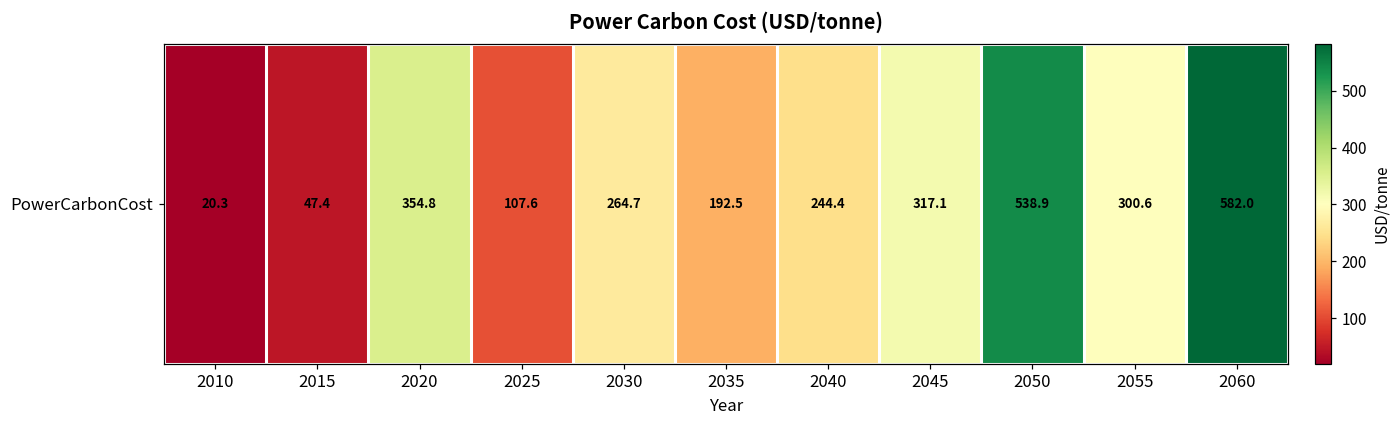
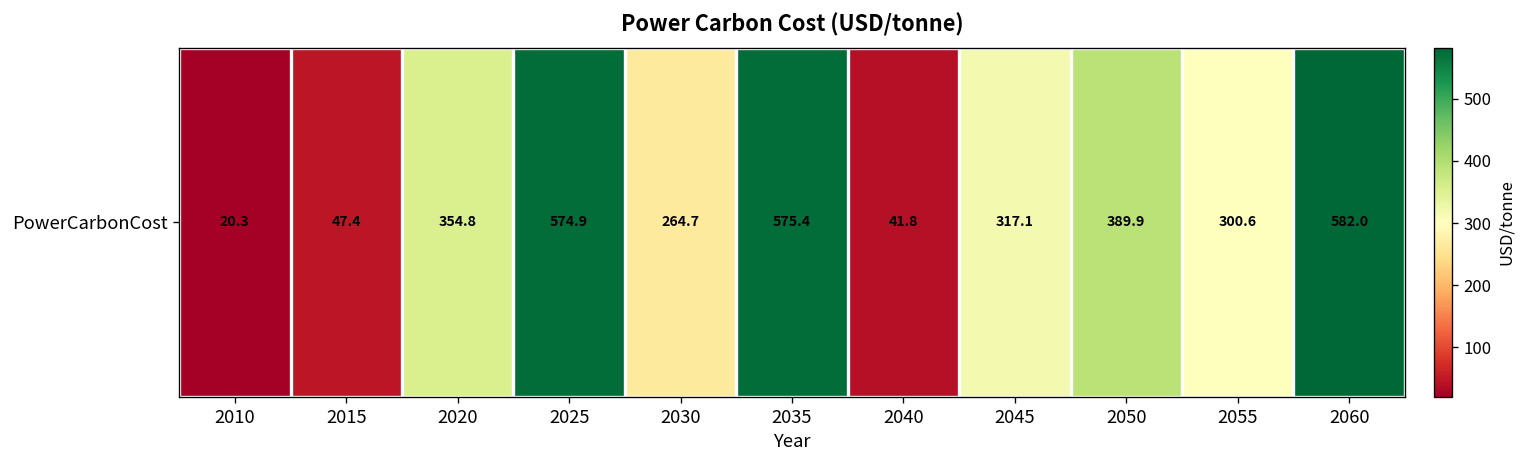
PowerCarbonCost, 2025: 107.6 -> 574.9
PowerCarbonCost, 2035: 192.5 -> 575.4
PowerCarbonCost, 2040: 244.4 -> 41.8
PowerCarbonCost, 2050: 538.9 -> 389.9
